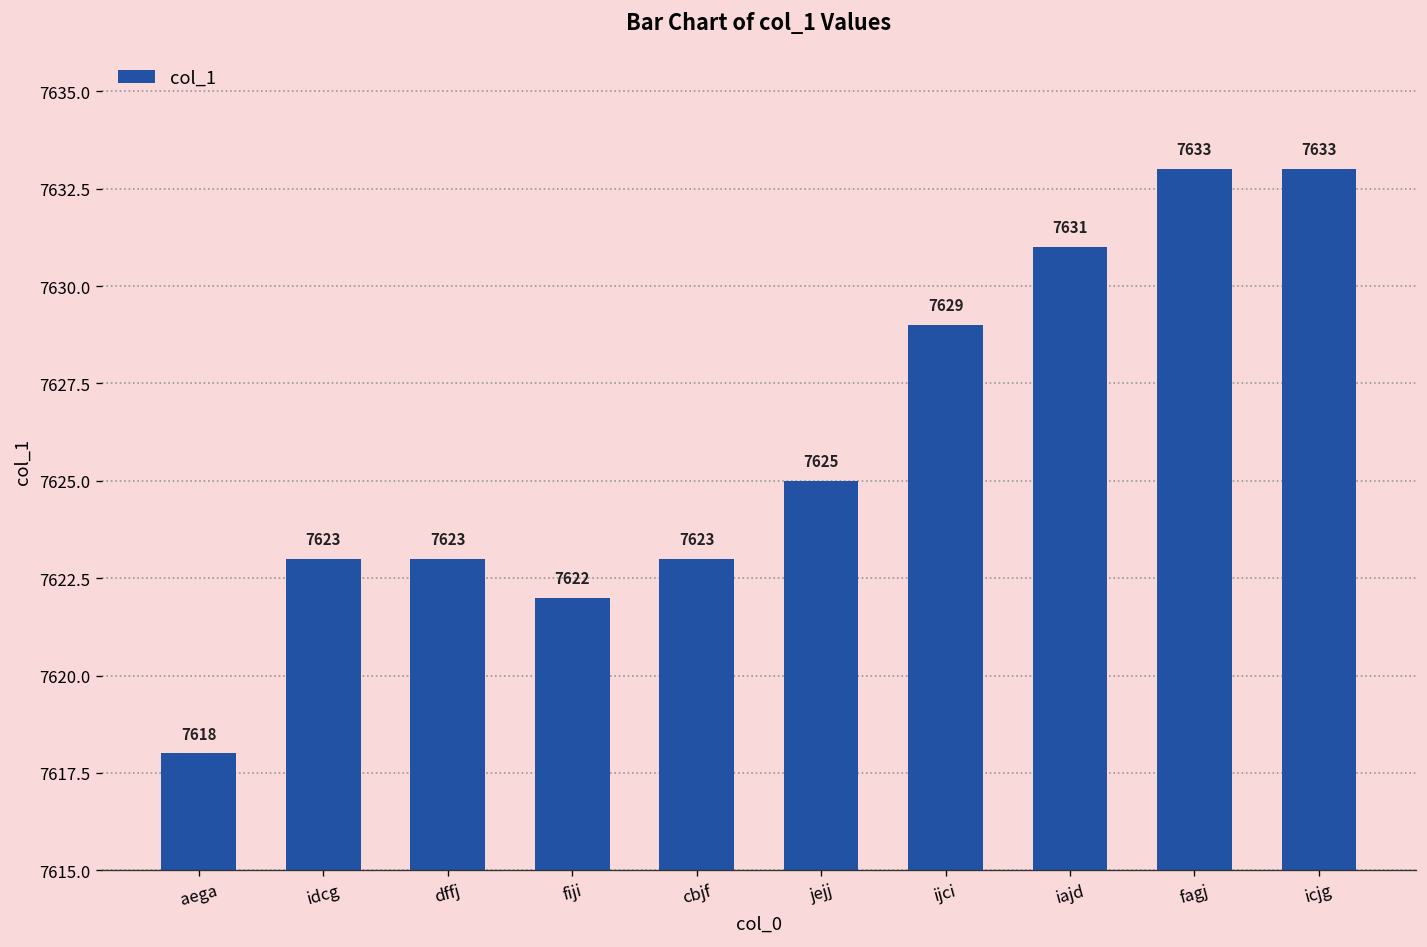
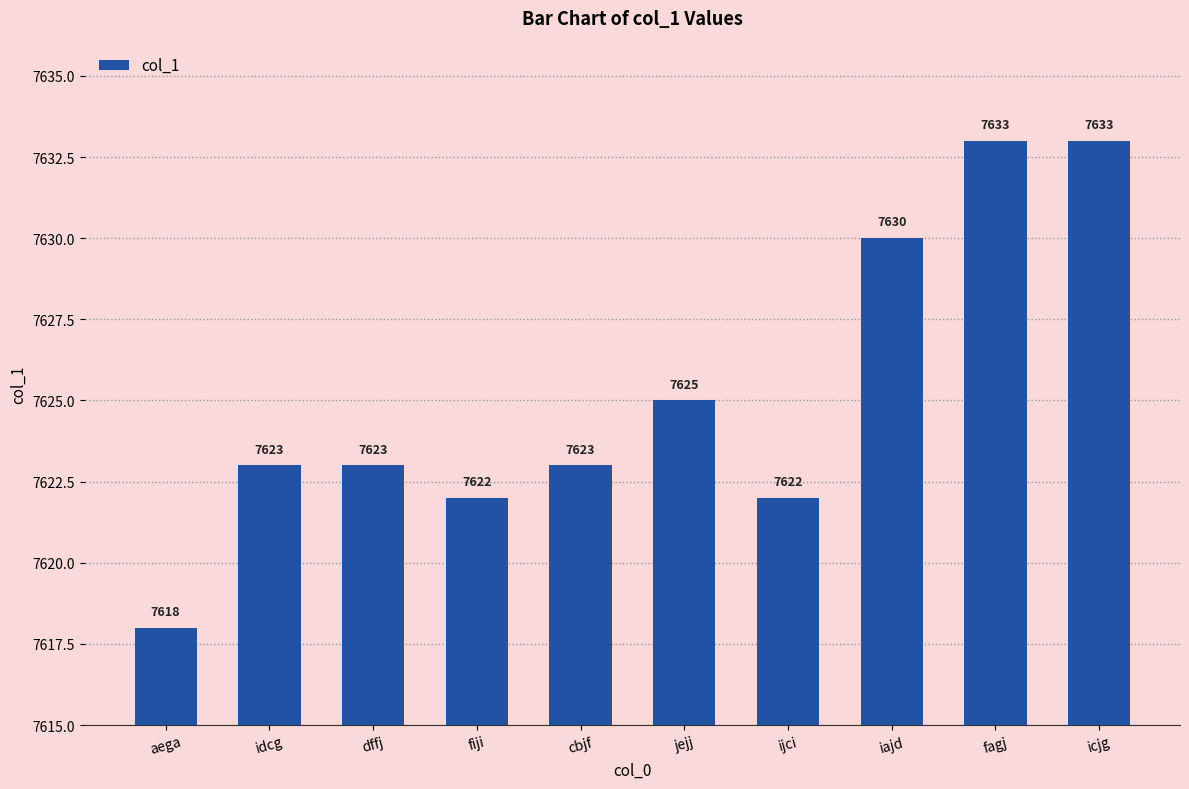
ijci: 7629 -> 7622
iajd: 7631 -> 7630
